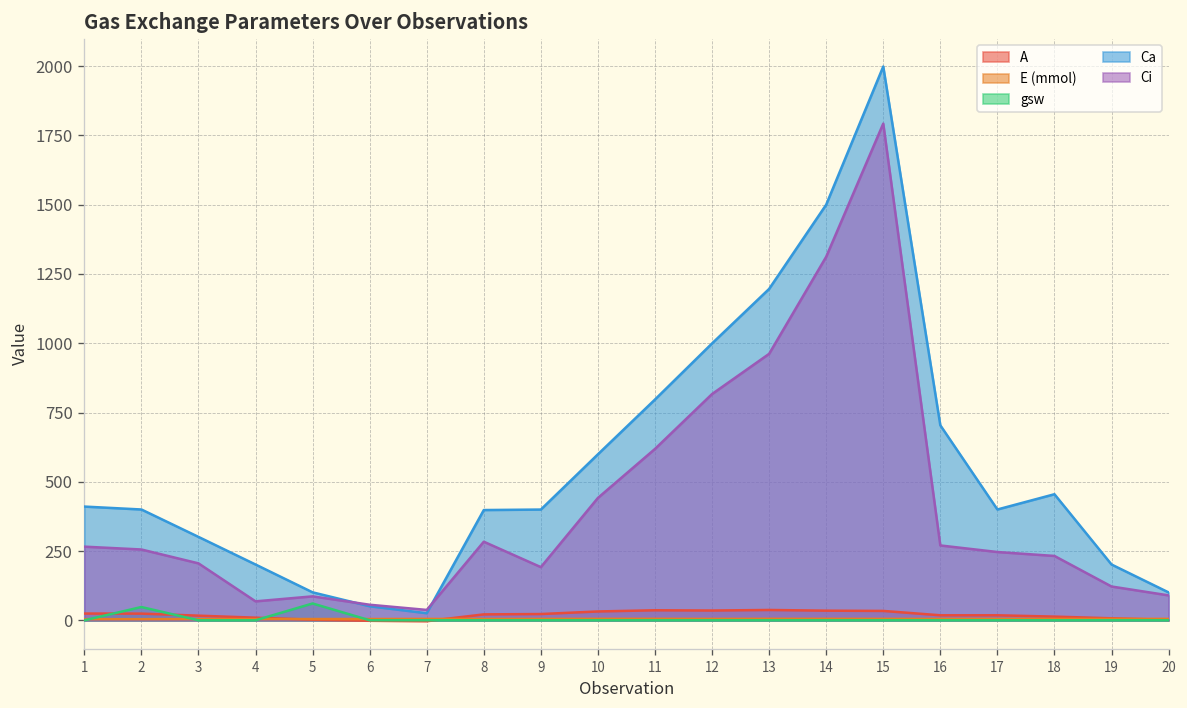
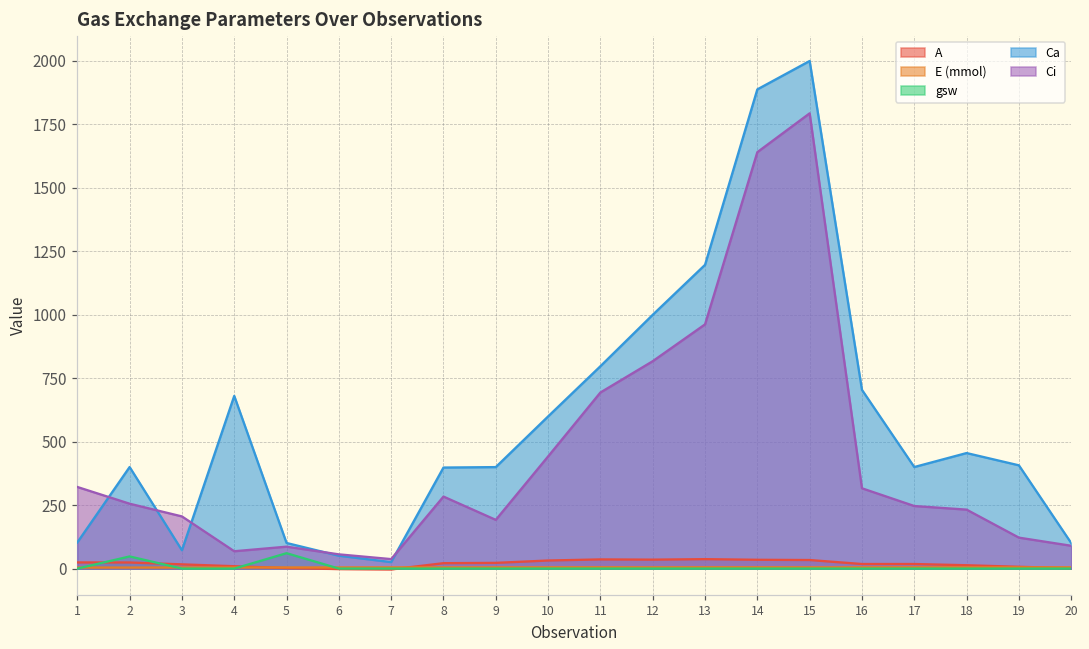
Ca, 1: 410 -> 100
Ci, 1: 270 -> 320
Ca, 3: 300 -> 70
Ca, 4: 200 -> 680
Ci, 11: 620 -> 690
Ca, 14: 1500 -> 1890
Ci, 14: 1310 -> 1640
Ci, 16: 270 -> 320
Ca, 19: 200 -> 410
